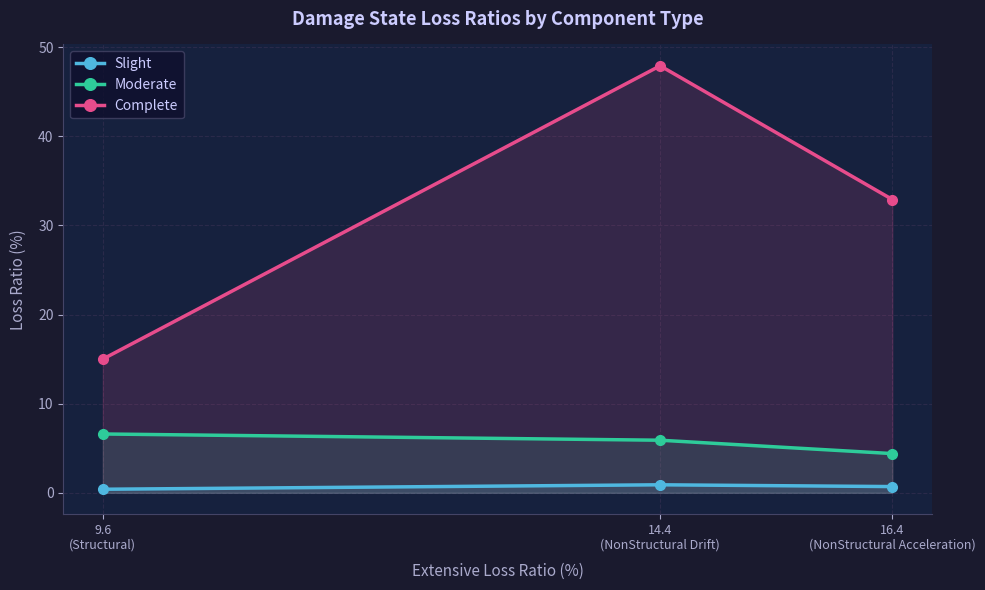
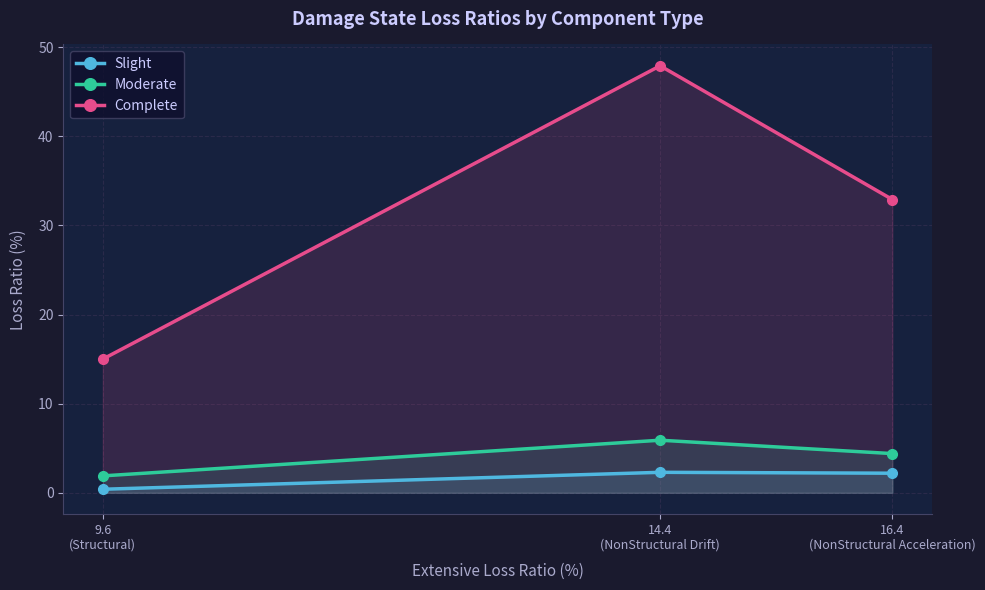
Moderate, 9.6 (Structural): 7 -> 2
Slight, 14.4 (NonStructural Drift): 1 -> 2
Slight, 16.4 (NonStructural Acceleration): 1 -> 2
